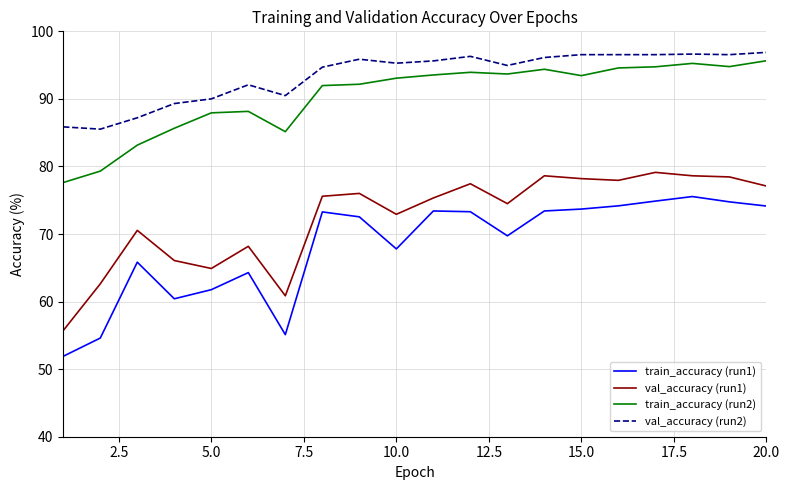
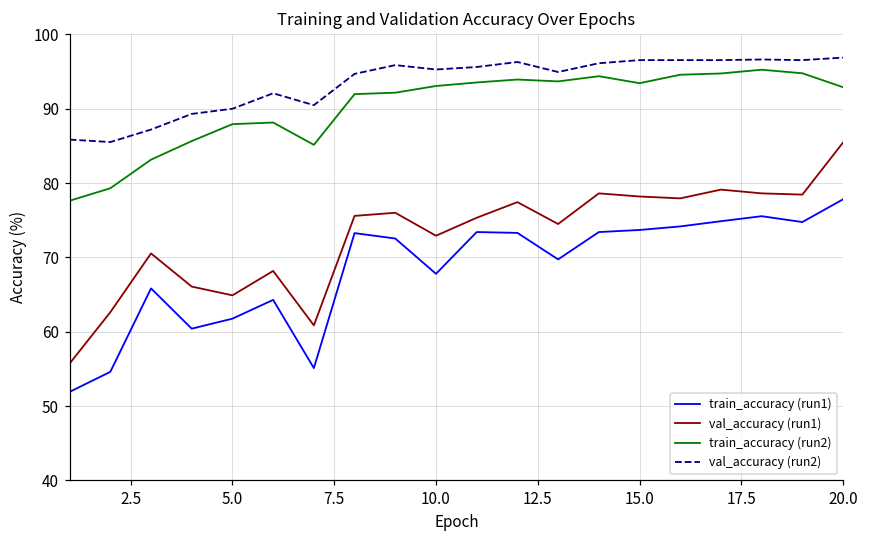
train_accuracy (run1), 20.0: 74 -> 78
val_accuracy (run1), 20.0: 77 -> 85
train_accuracy (run2), 20.0: 96 -> 93
